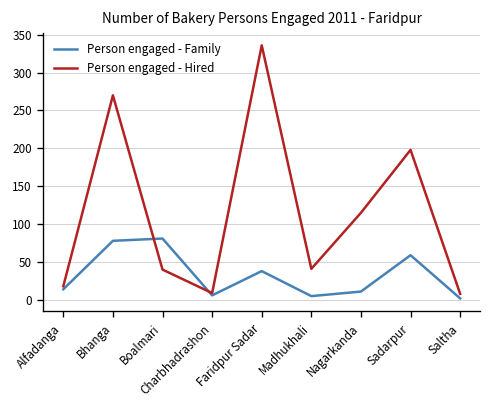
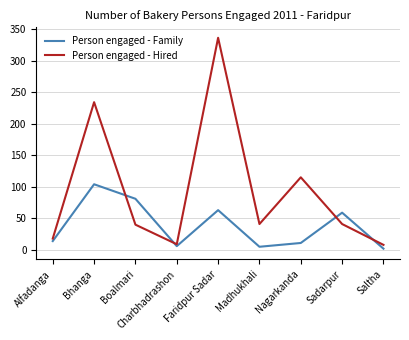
Person engaged - Family, Bhanga: 80 -> 100
Person engaged - Hired, Bhanga: 270 -> 230
Person engaged - Family, Faridpur Sadar: 40 -> 60
Person engaged - Hired, Sadarpur: 200 -> 40
